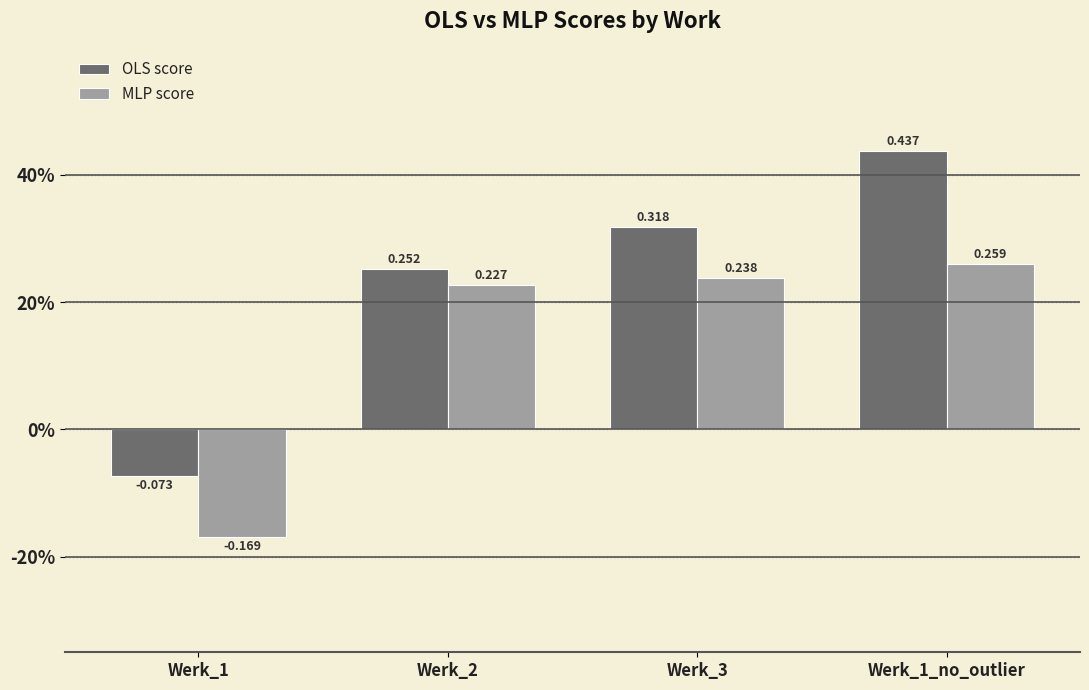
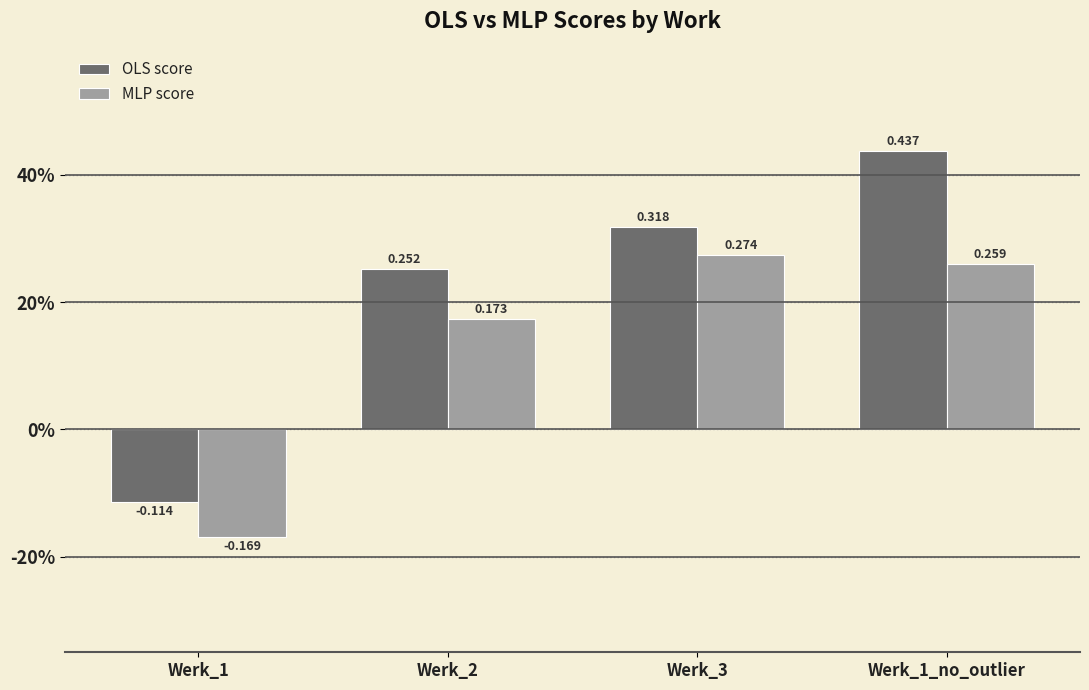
OLS score, Werk_1: -0.073 -> -0.114
MLP score, Werk_2: 0.227 -> 0.173
MLP score, Werk_3: 0.238 -> 0.274
